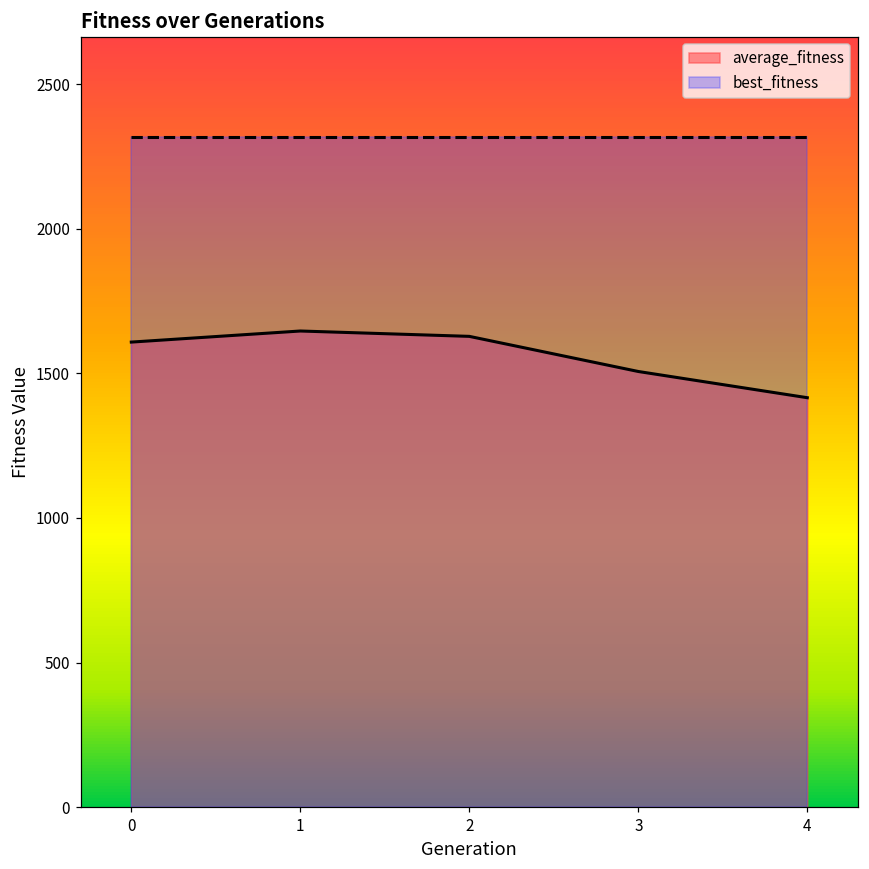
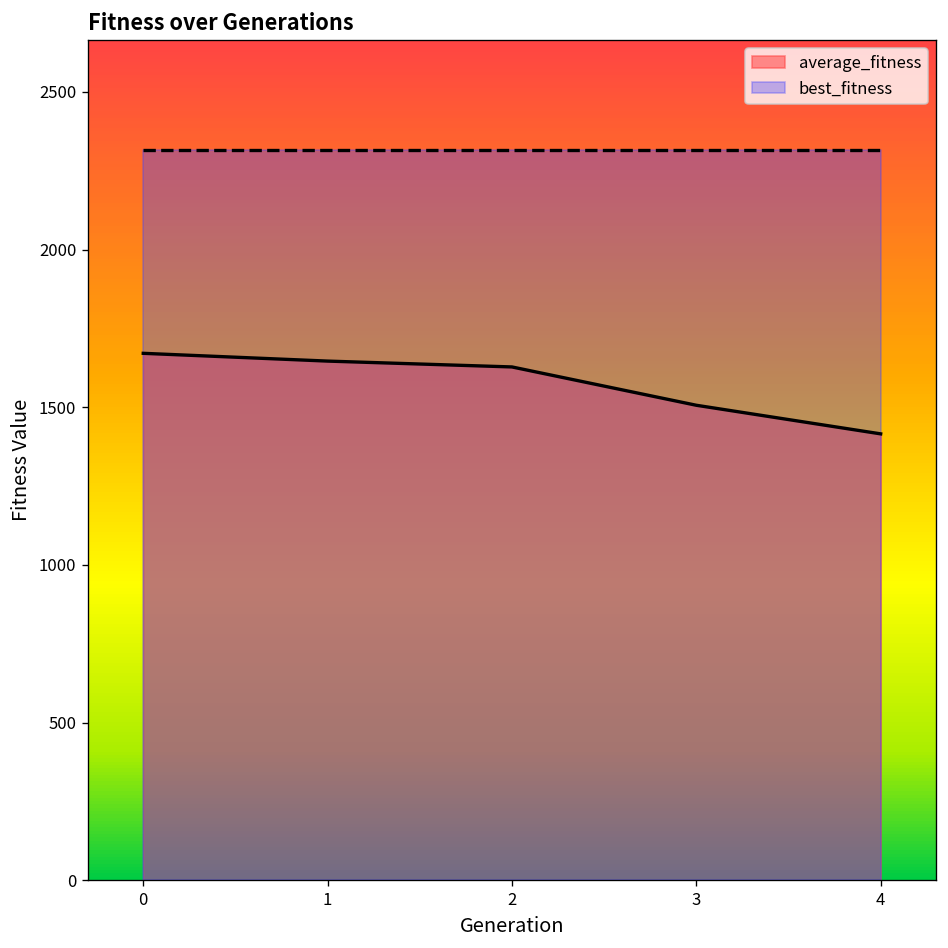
average_fitness, 0: 1610 -> 1670
